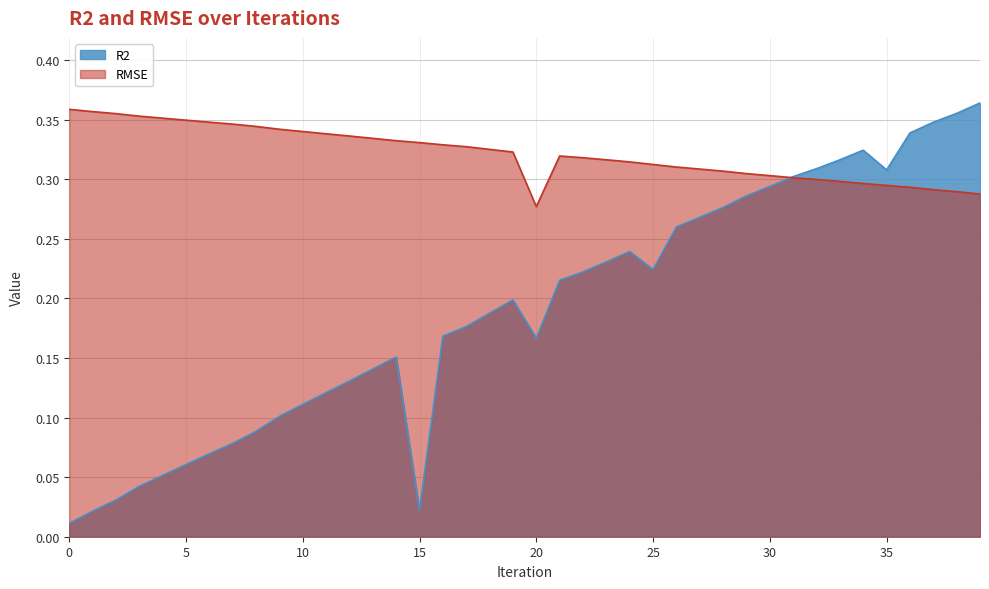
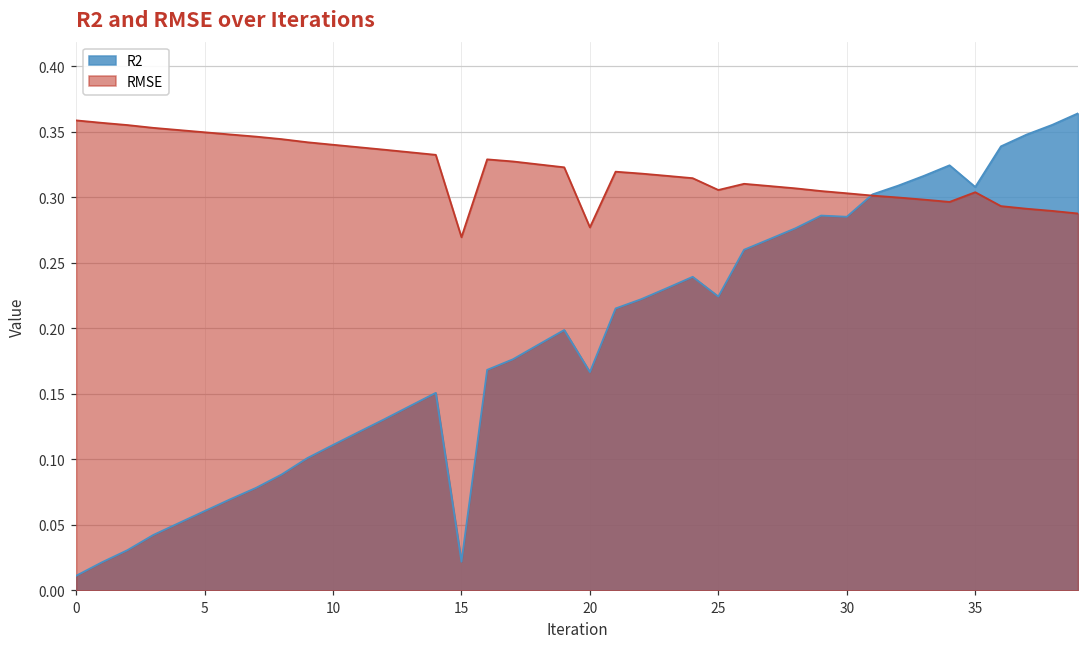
RMSE, 15: 0.331 -> 0.270
RMSE, 25: 0.313 -> 0.306
R2, 30: 0.294 -> 0.285
RMSE, 35: 0.295 -> 0.304
